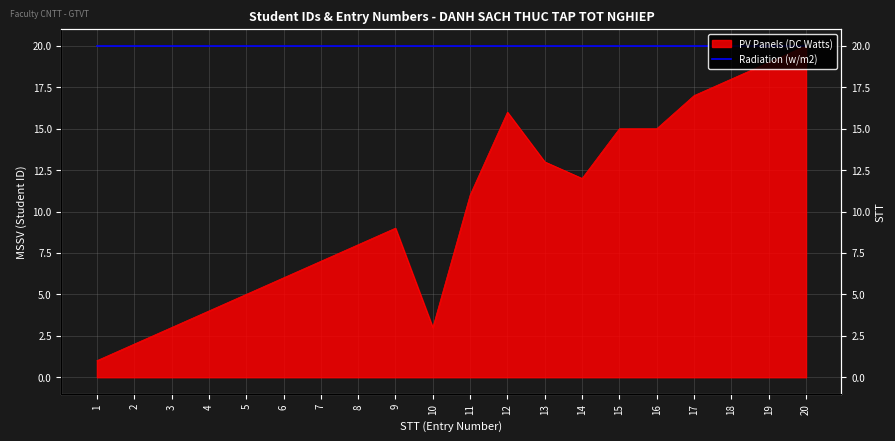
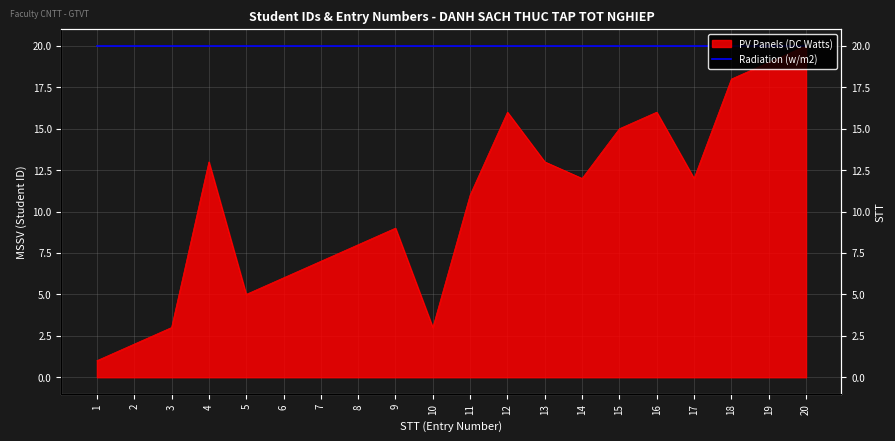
PV Panels (DC Watts), 4: 4 -> 13
PV Panels (DC Watts), 16: 15 -> 16
PV Panels (DC Watts), 17: 17 -> 12
